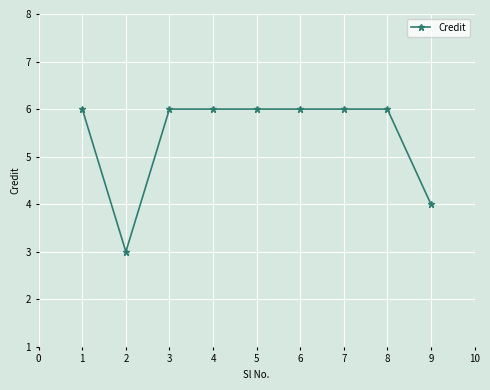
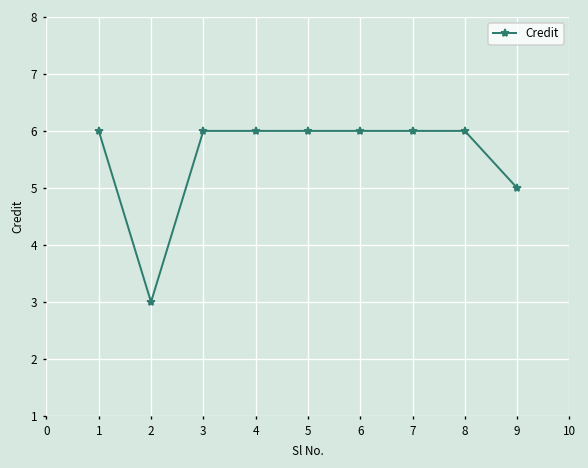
9: 4 -> 5
